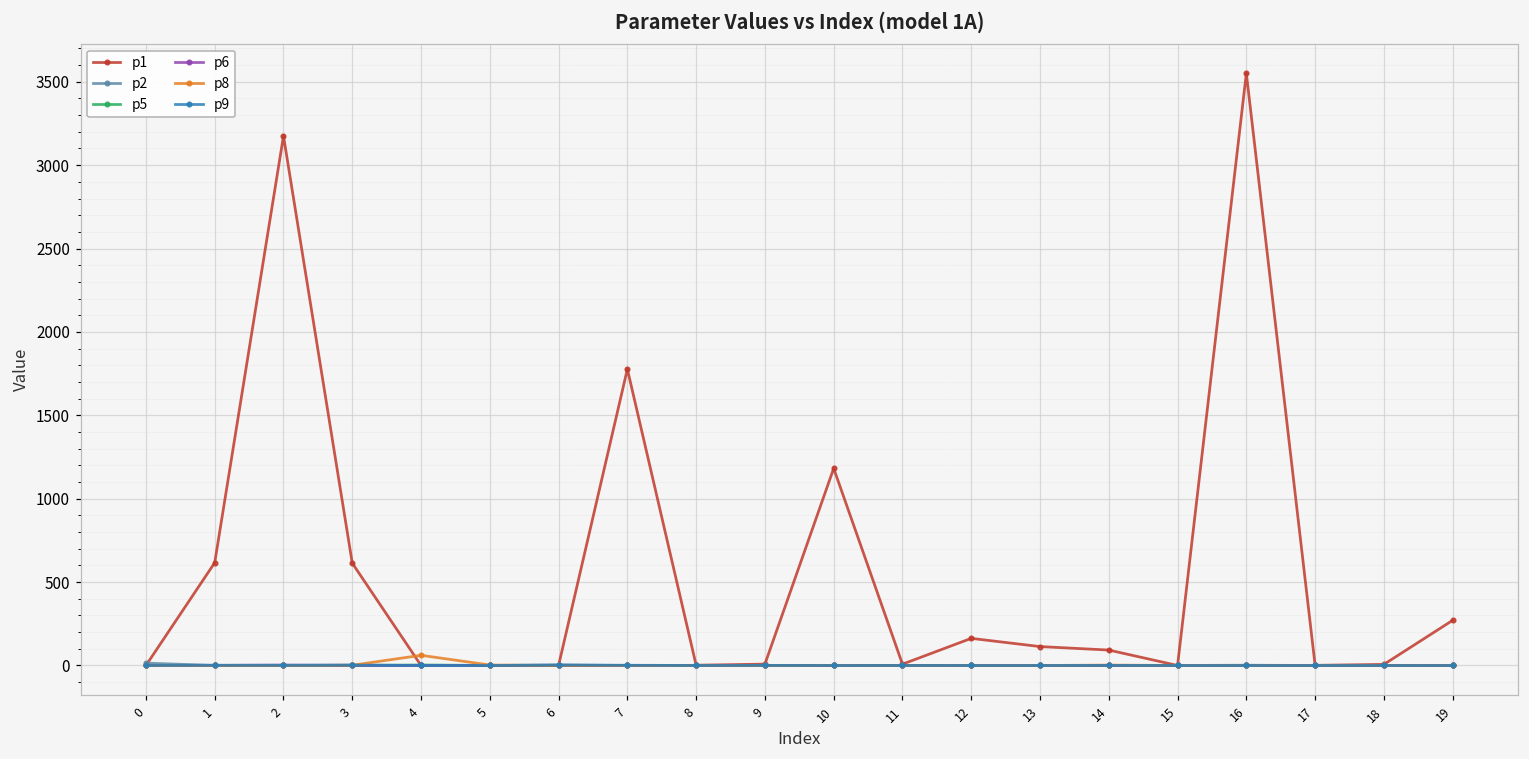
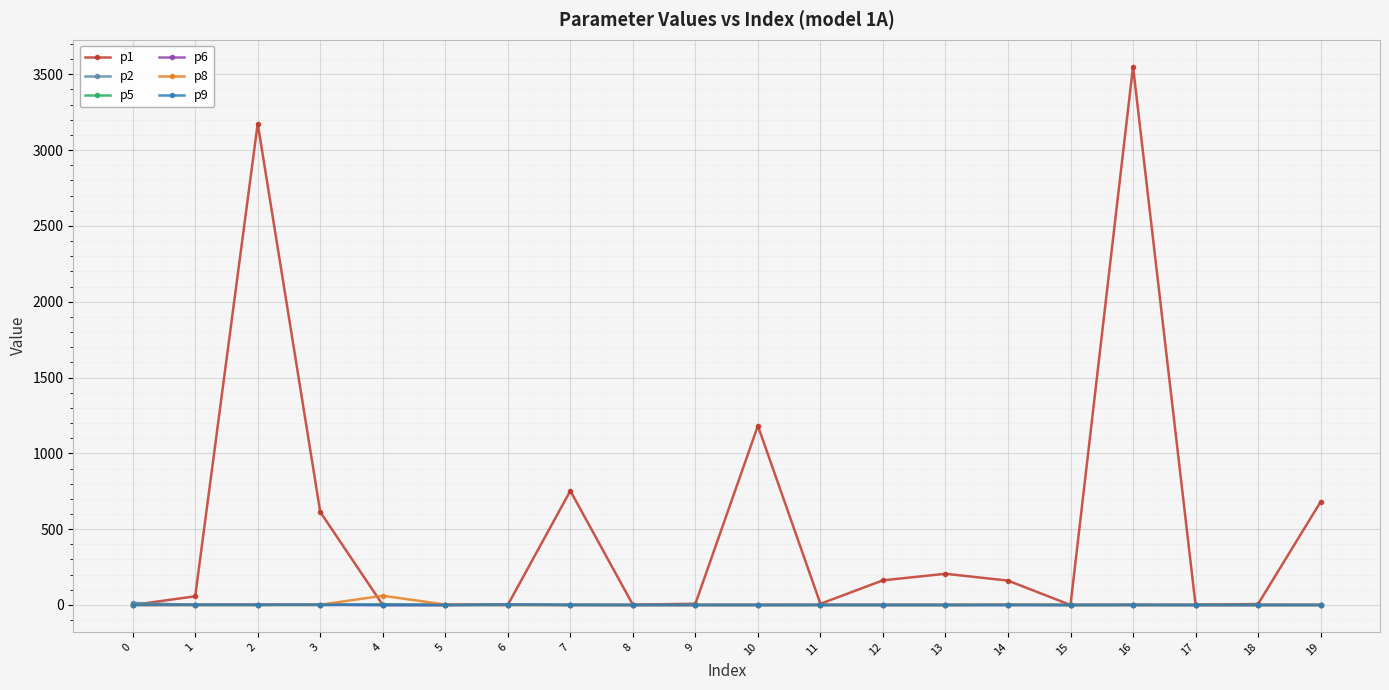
p1, 1: 620 -> 60
p1, 7: 1780 -> 750
p1, 13: 110 -> 210
p1, 14: 90 -> 160
p1, 19: 270 -> 680
